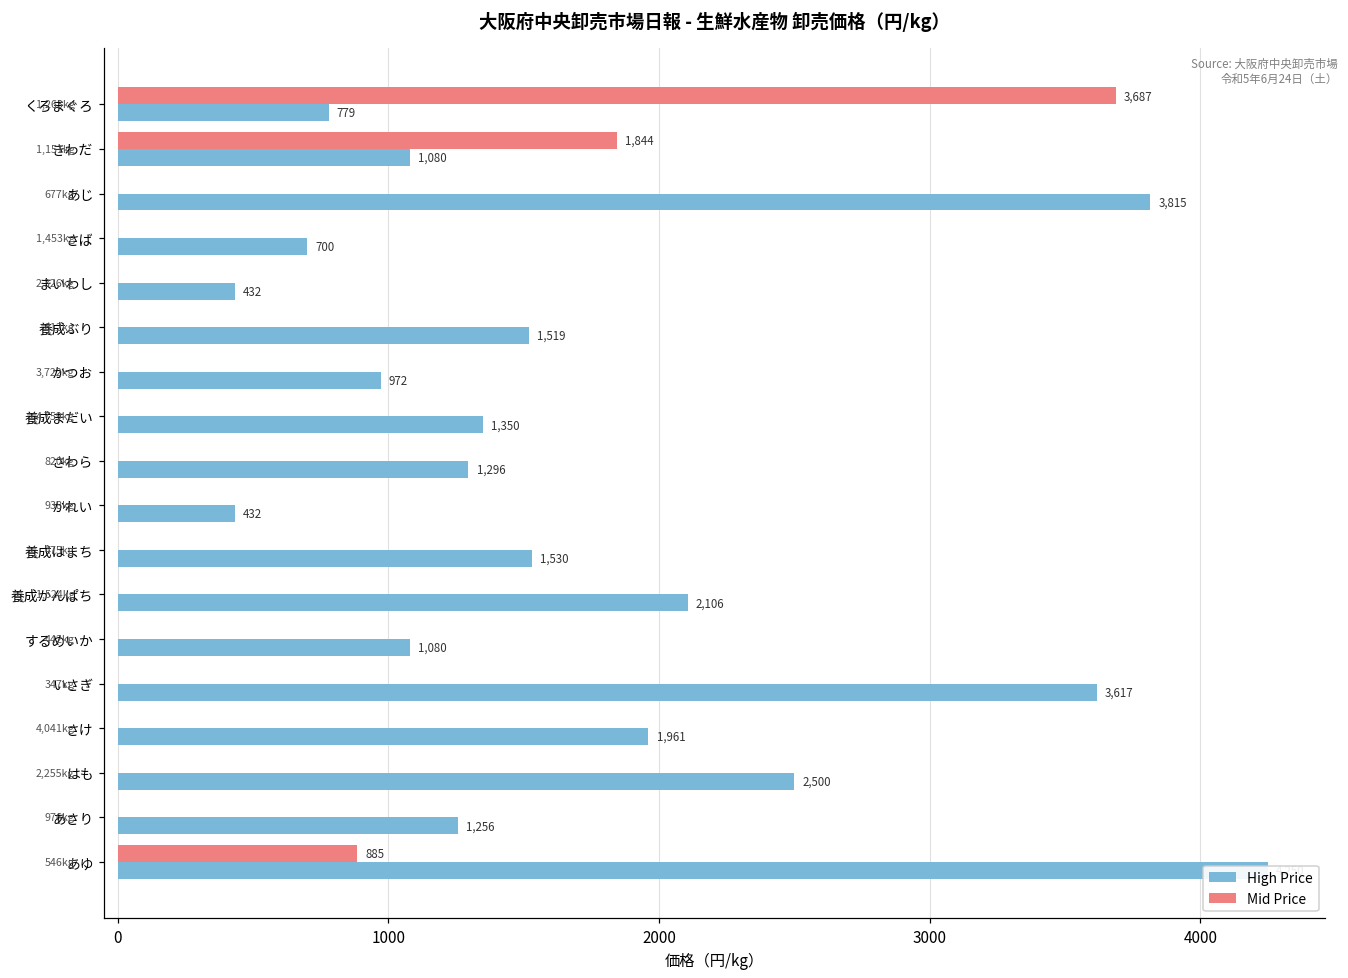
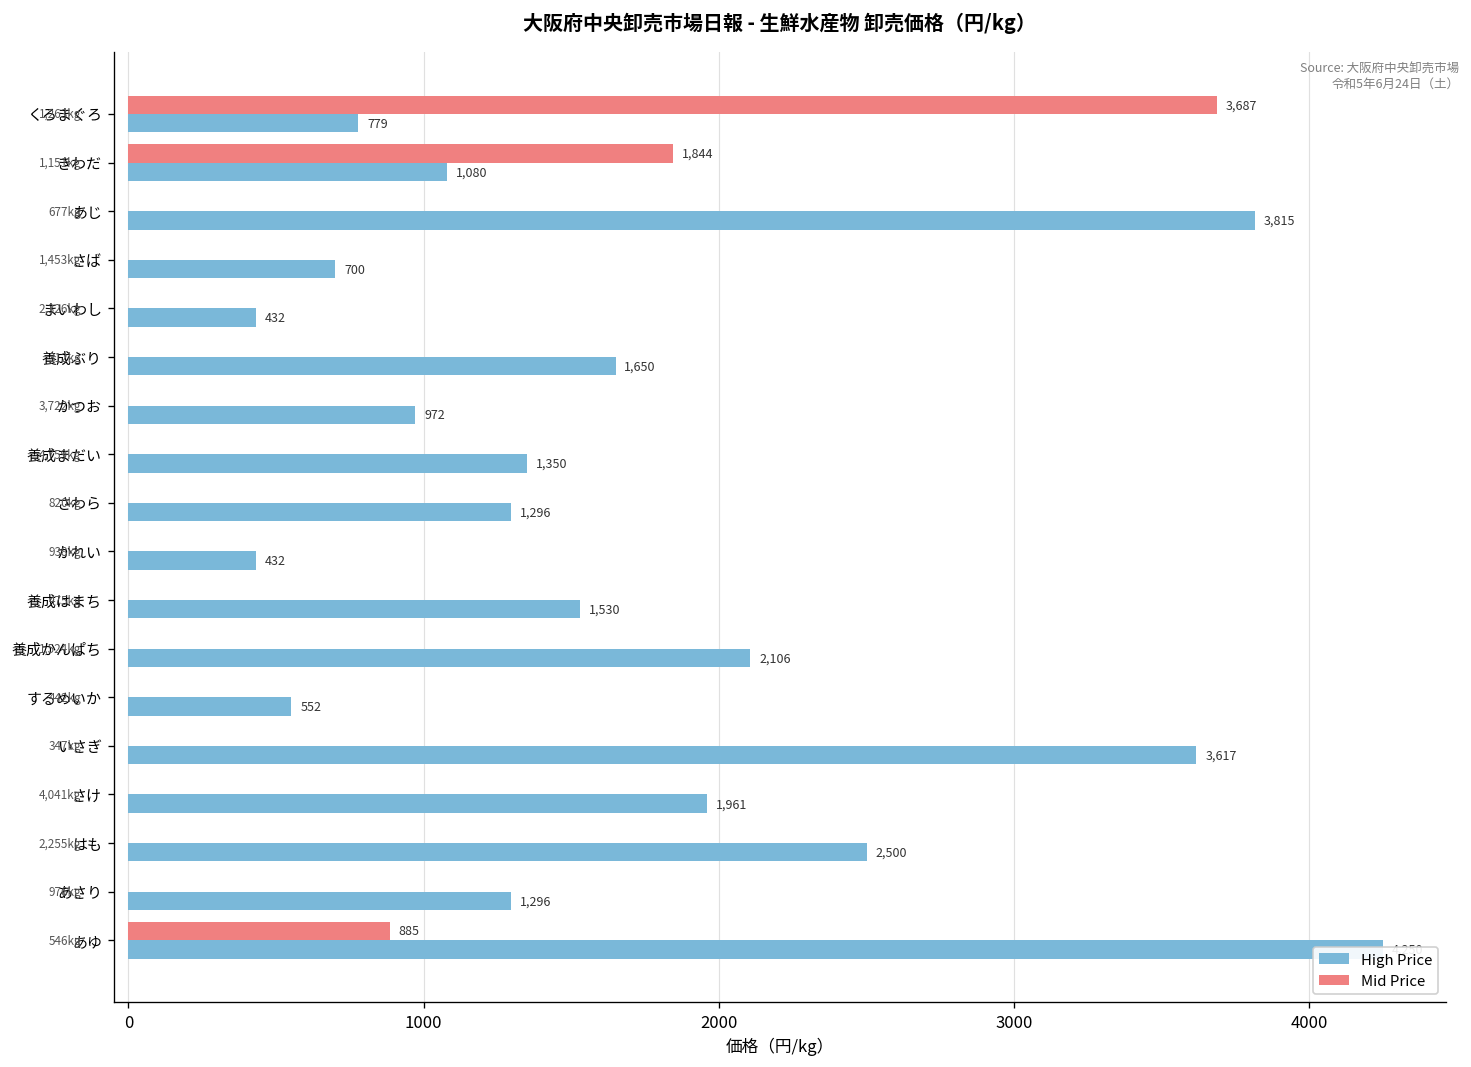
High Price, 養成ぶり: 1,519 -> 1,650
High Price, するめいか: 1,080 -> 552
High Price, あさり: 1,256 -> 1,296
